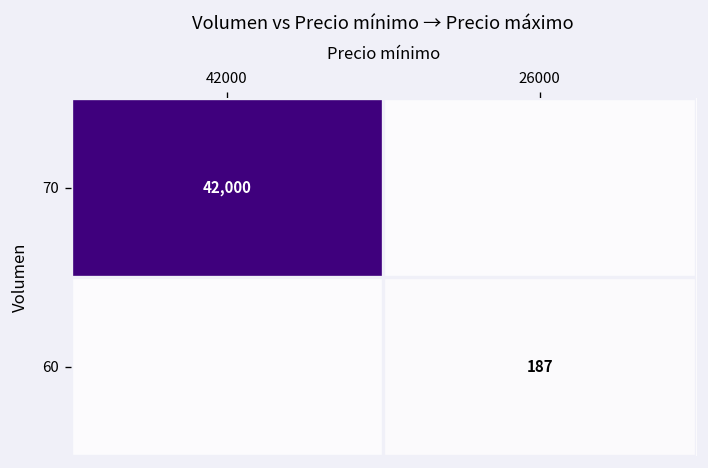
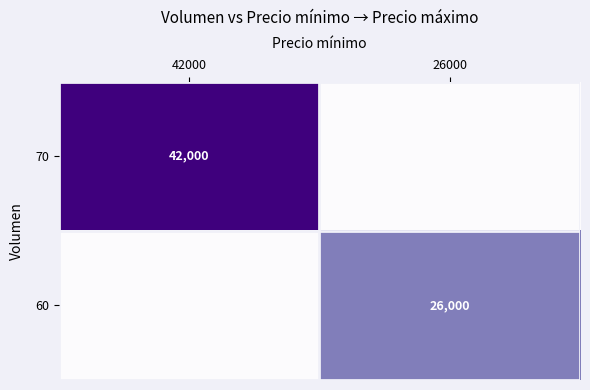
60, 26000: 187 -> 26,000
